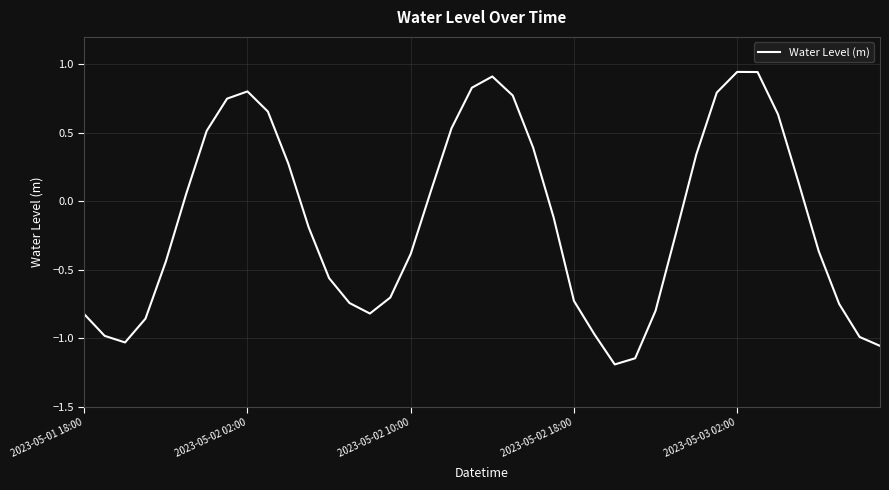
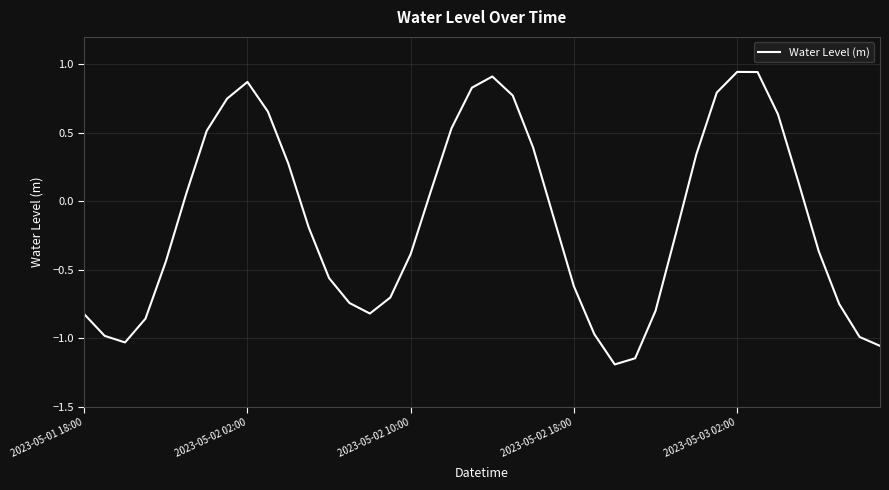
2023-05-02 02:00: 0.80 -> 0.87
2023-05-02 18:00: -0.73 -> -0.62
